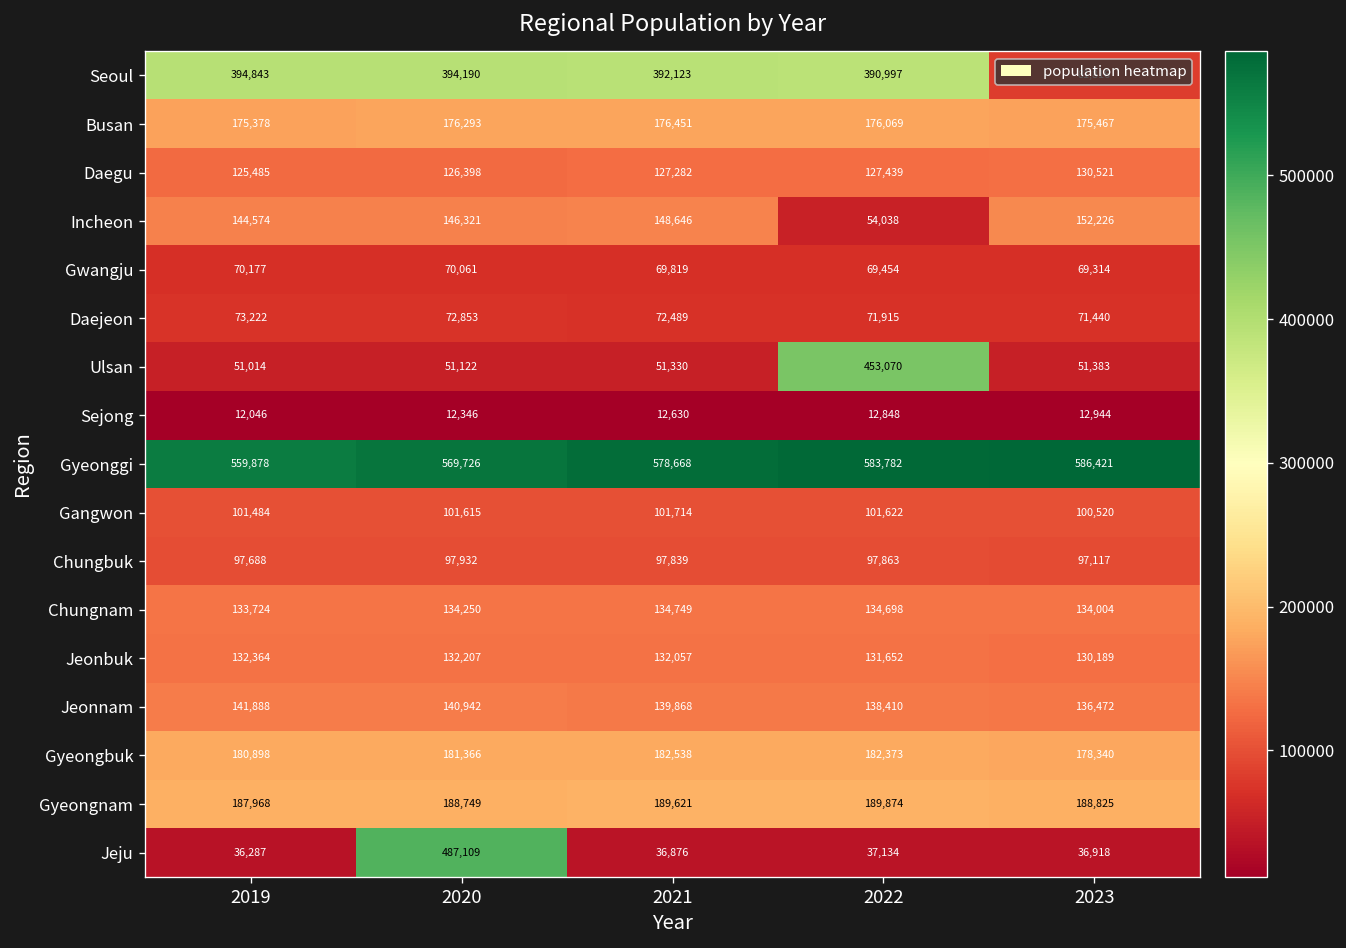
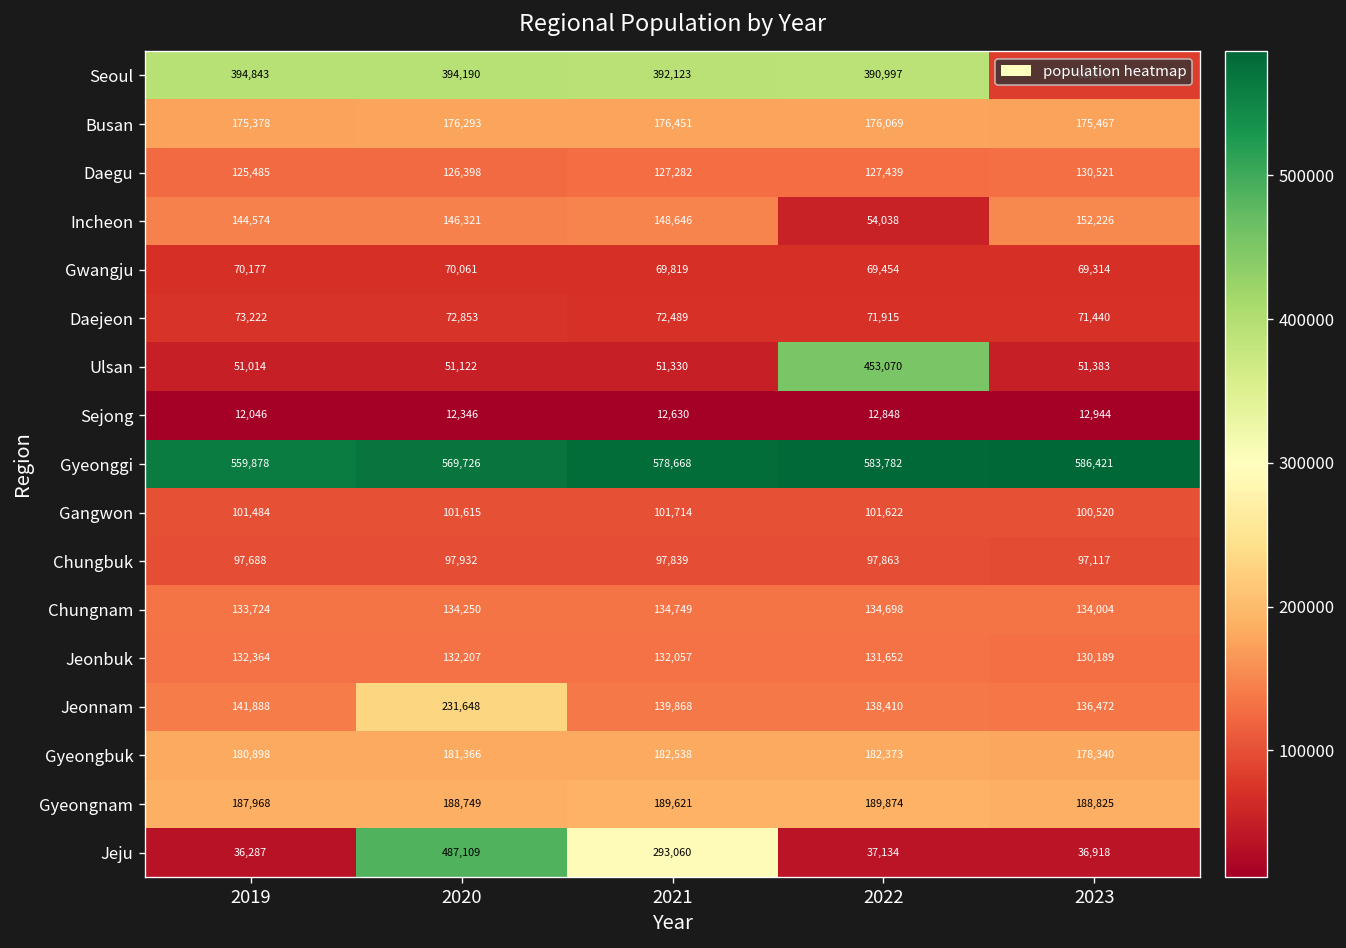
Jeonnam, 2020: 140,942 -> 231,648
Jeju, 2021: 36,876 -> 293,060
